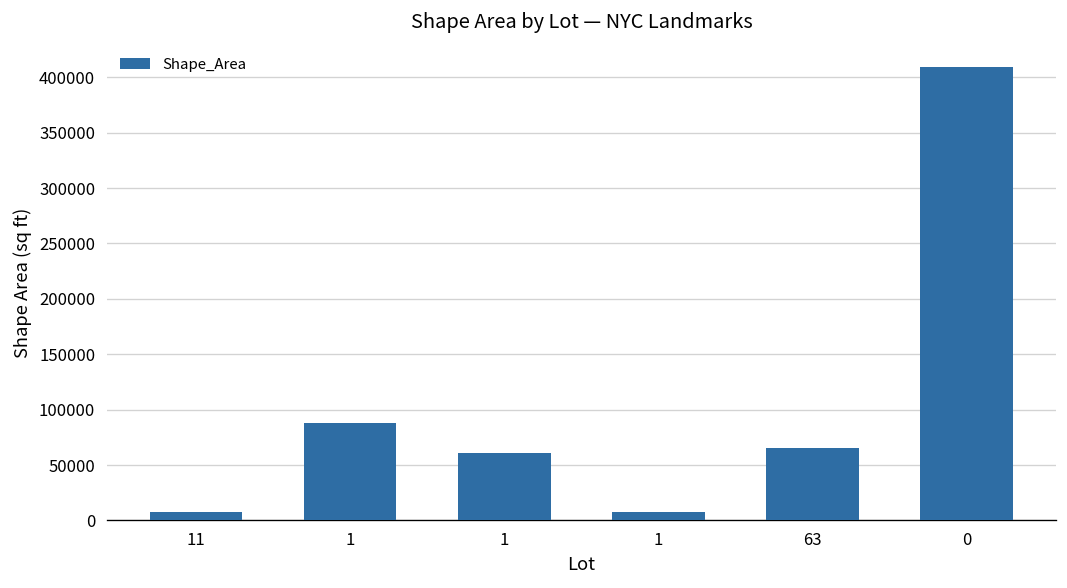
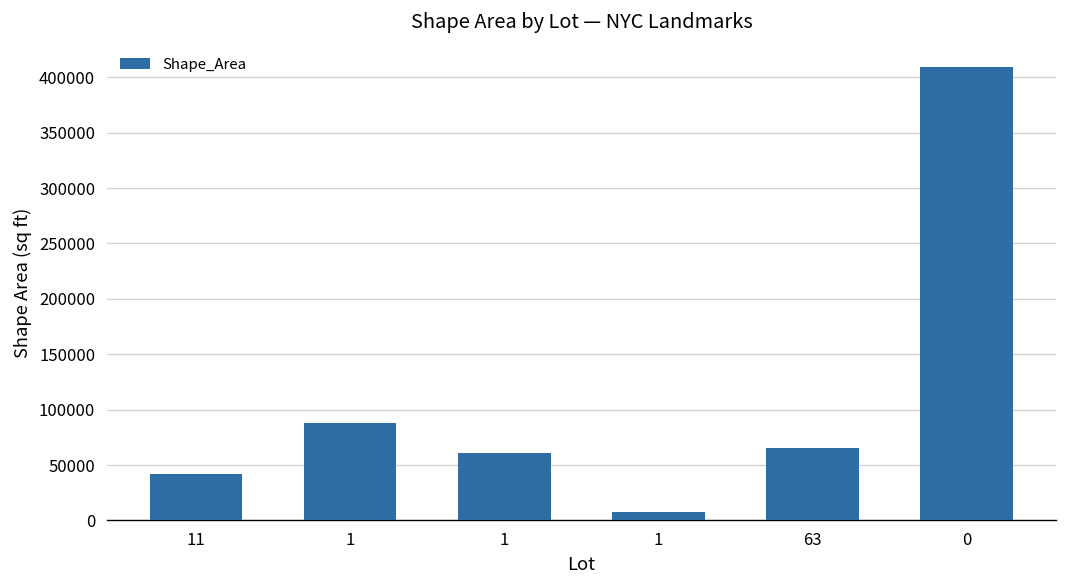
11: 10000 -> 40000
